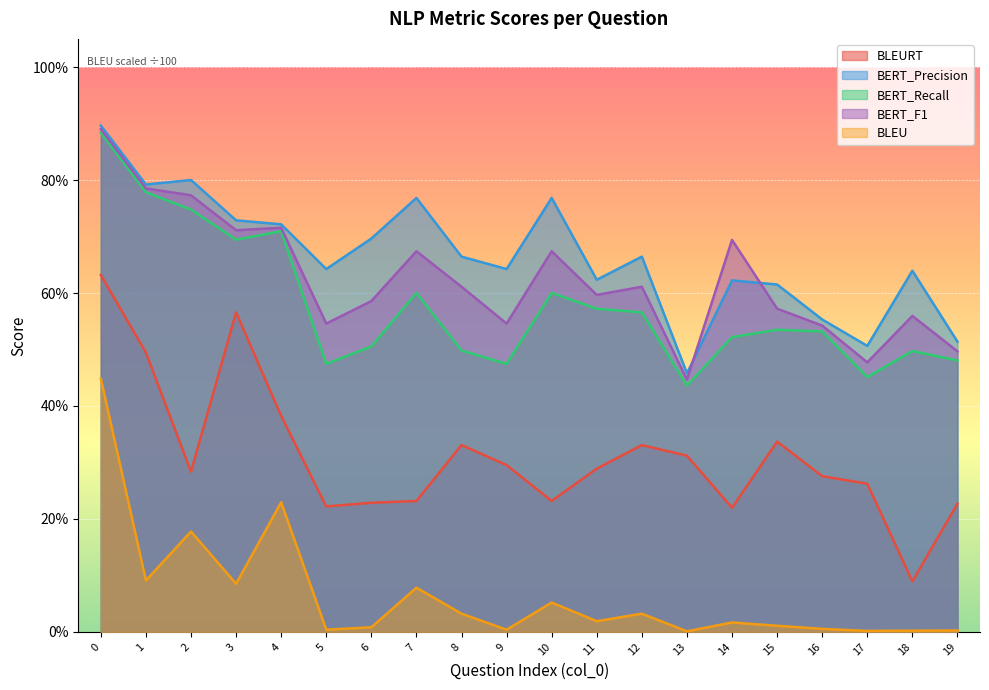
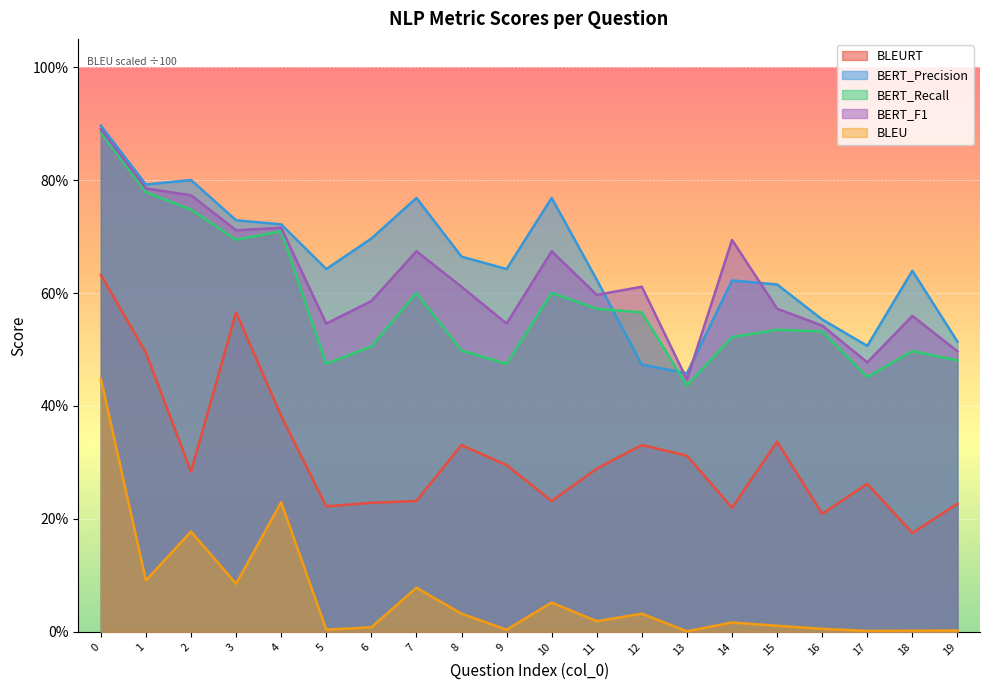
BERT_Precision, 12: 66% -> 47%
BLEURT, 16: 28% -> 21%
BLEURT, 18: 9% -> 18%
